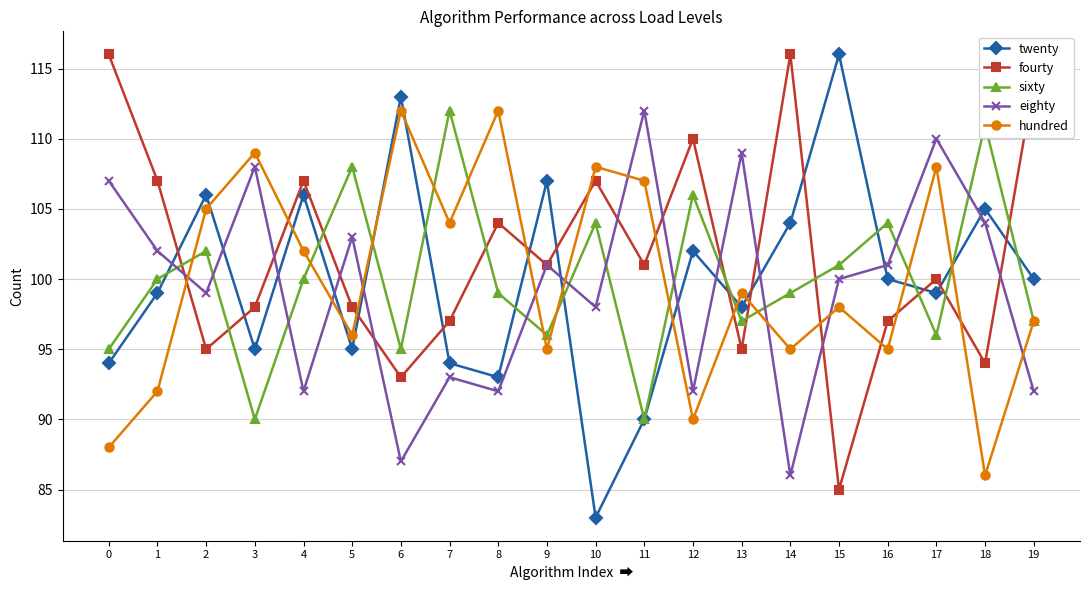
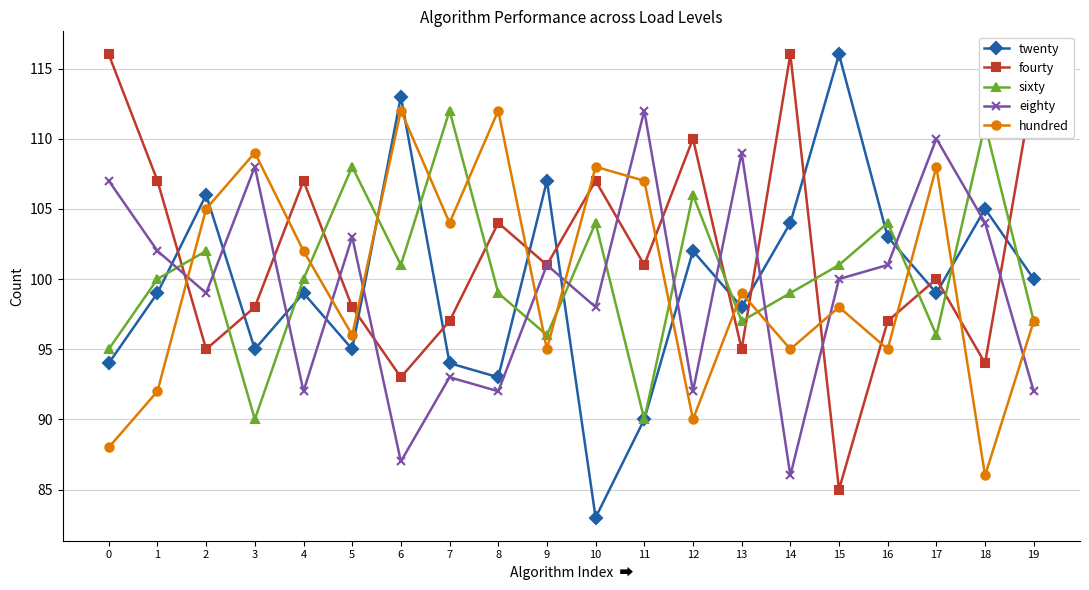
twenty, 4: 106 -> 99
sixty, 6: 95 -> 101
twenty, 16: 100 -> 103
